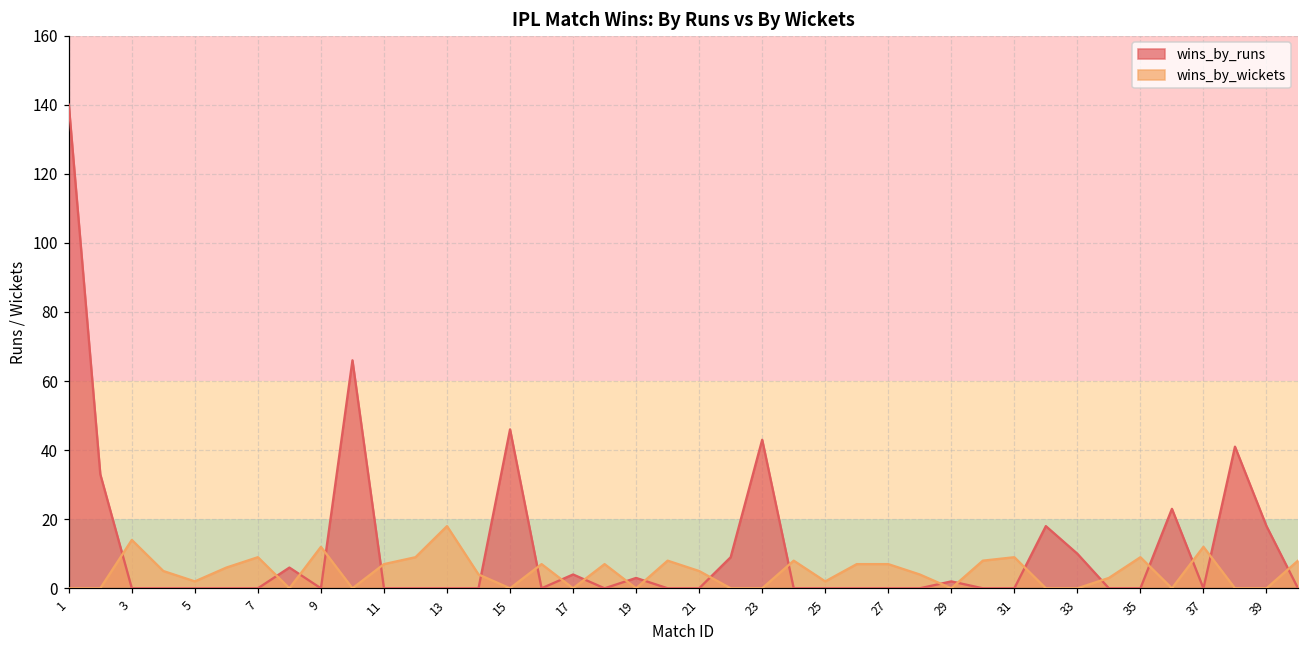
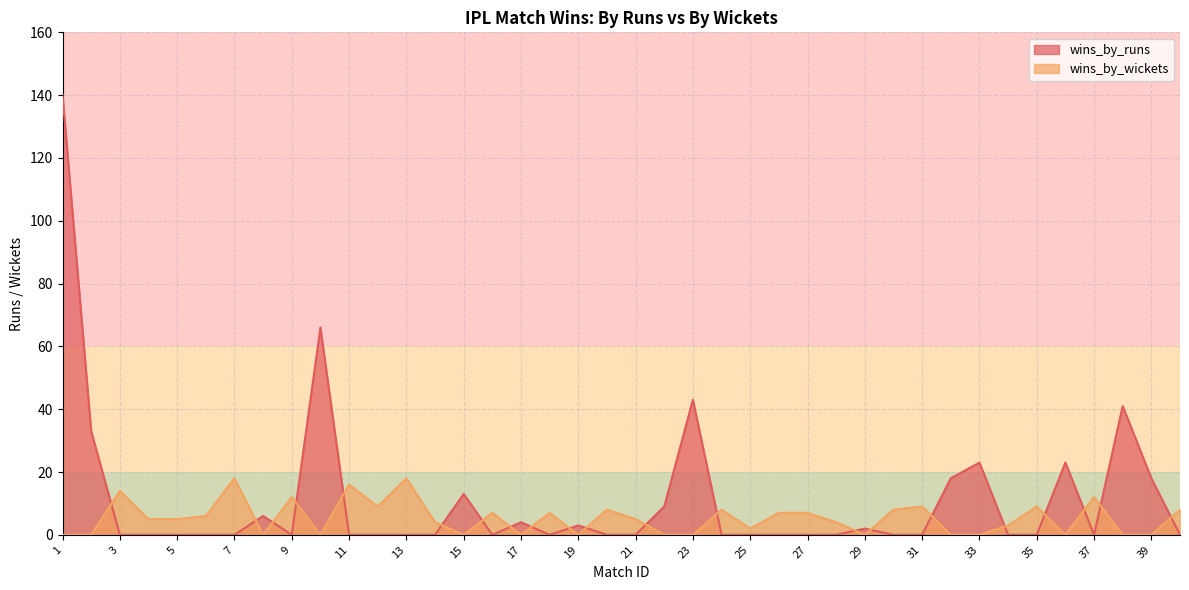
wins_by_wickets, 5: 2 -> 5
wins_by_wickets, 7: 9 -> 18
wins_by_wickets, 11: 7 -> 16
wins_by_runs, 15: 46 -> 13
wins_by_runs, 33: 10 -> 23
